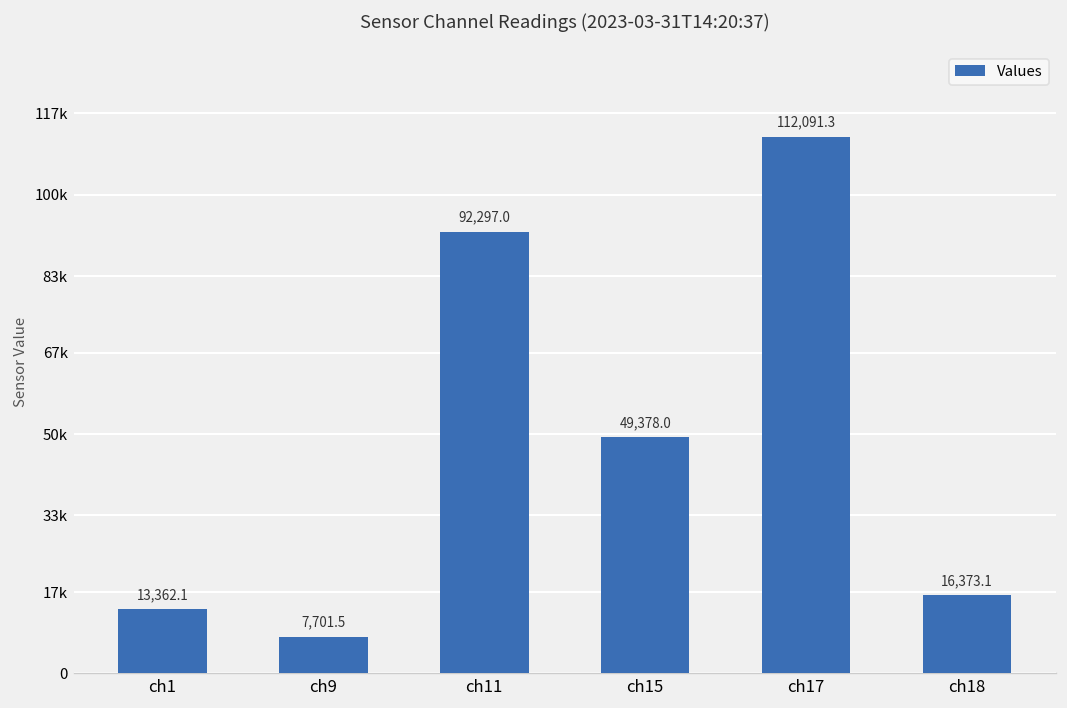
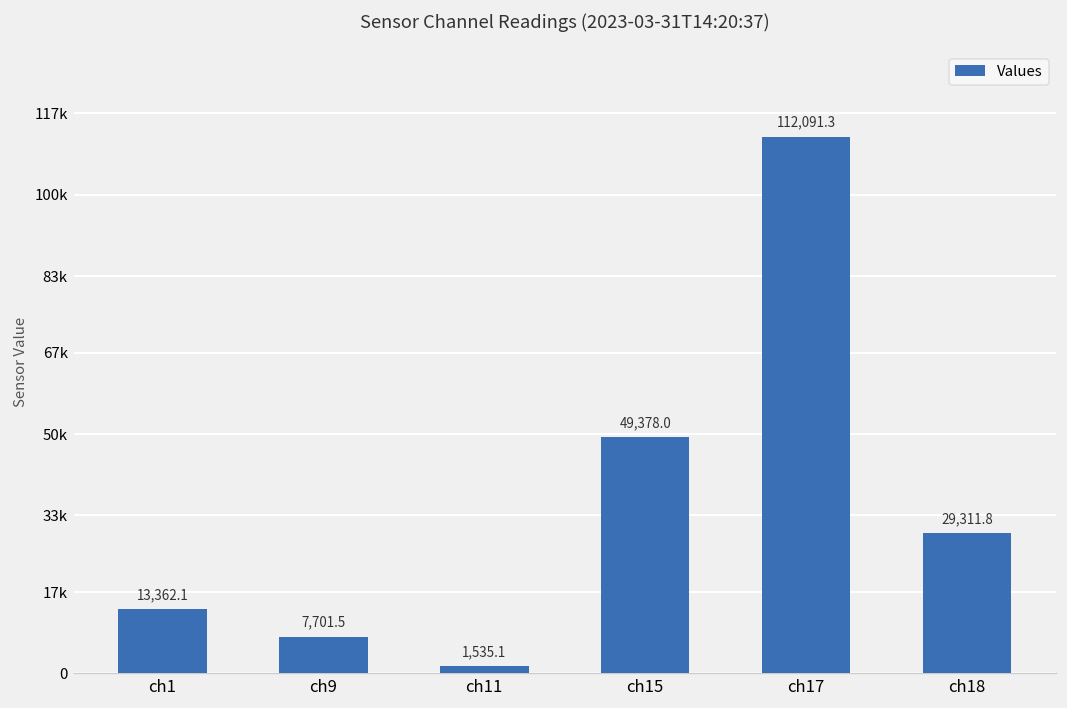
ch11: 92,297.0 -> 1,535.1
ch18: 16,373.1 -> 29,311.8
